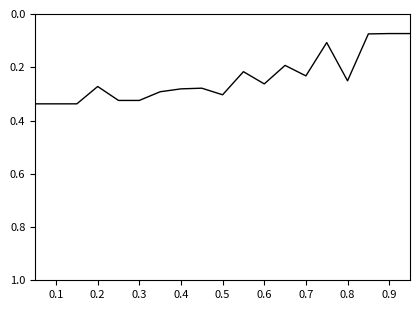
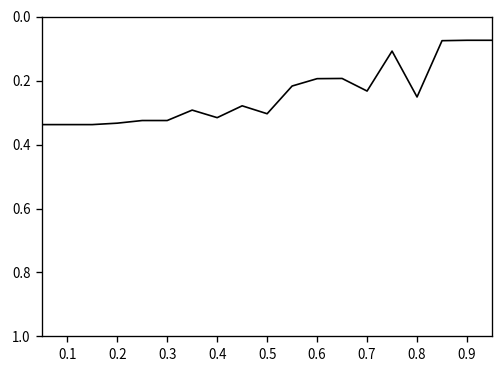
0.2: 0.27 -> 0.33
0.4: 0.28 -> 0.32
0.6: 0.26 -> 0.19
